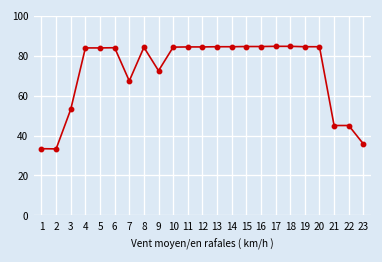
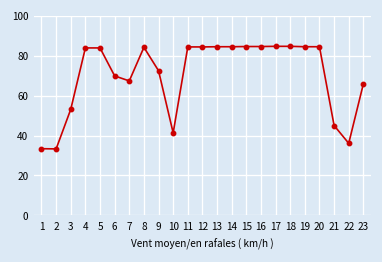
6: 84 -> 70
10: 84 -> 41
22: 45 -> 36
23: 36 -> 66
